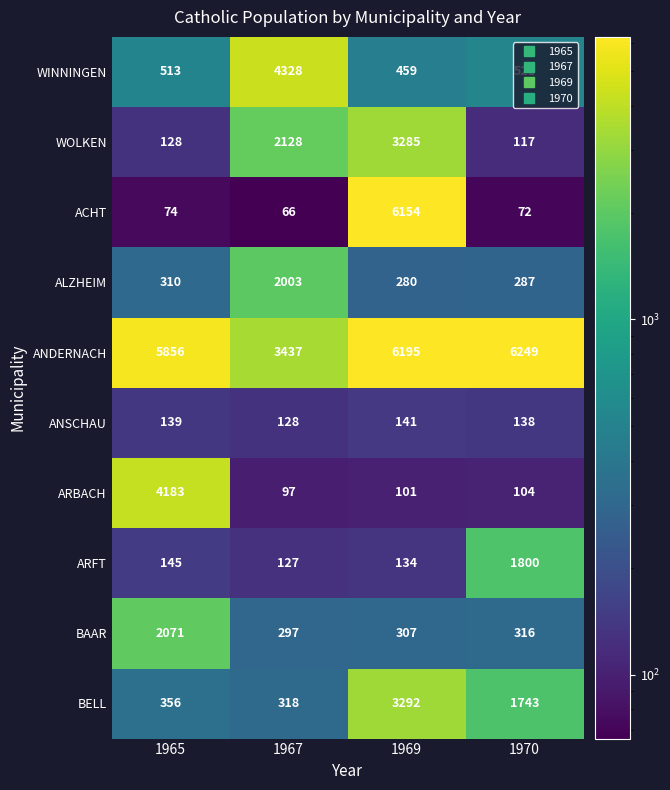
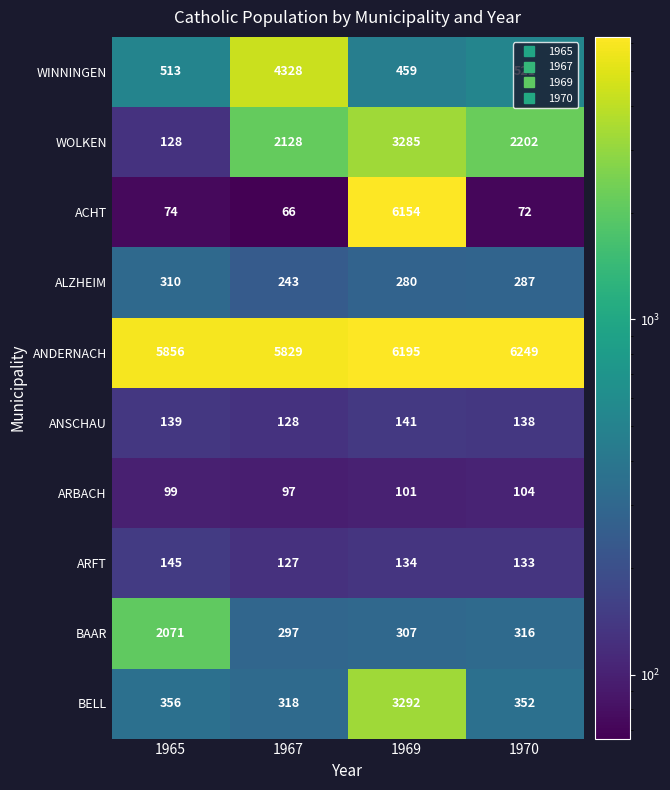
WOLKEN, 1970: 117 -> 2202
ALZHEIM, 1967: 2003 -> 243
ANDERNACH, 1967: 3437 -> 5829
ARBACH, 1965: 4183 -> 99
ARFT, 1970: 1800 -> 133
BELL, 1970: 1743 -> 352
